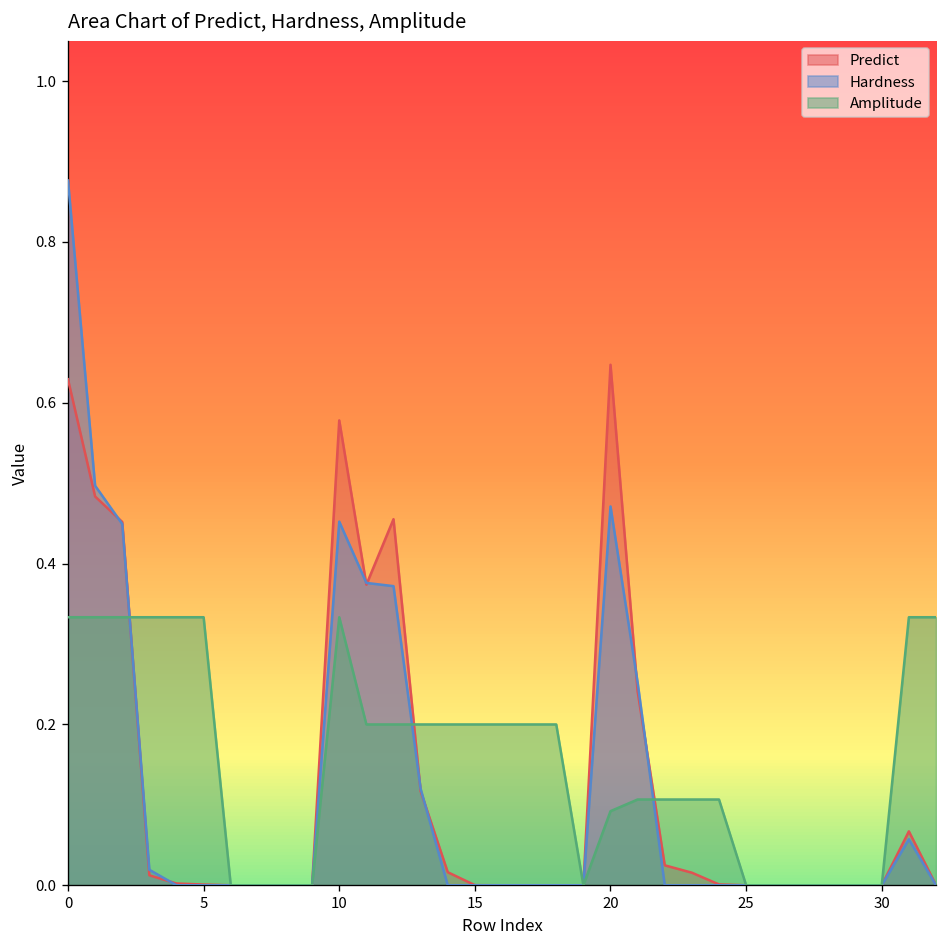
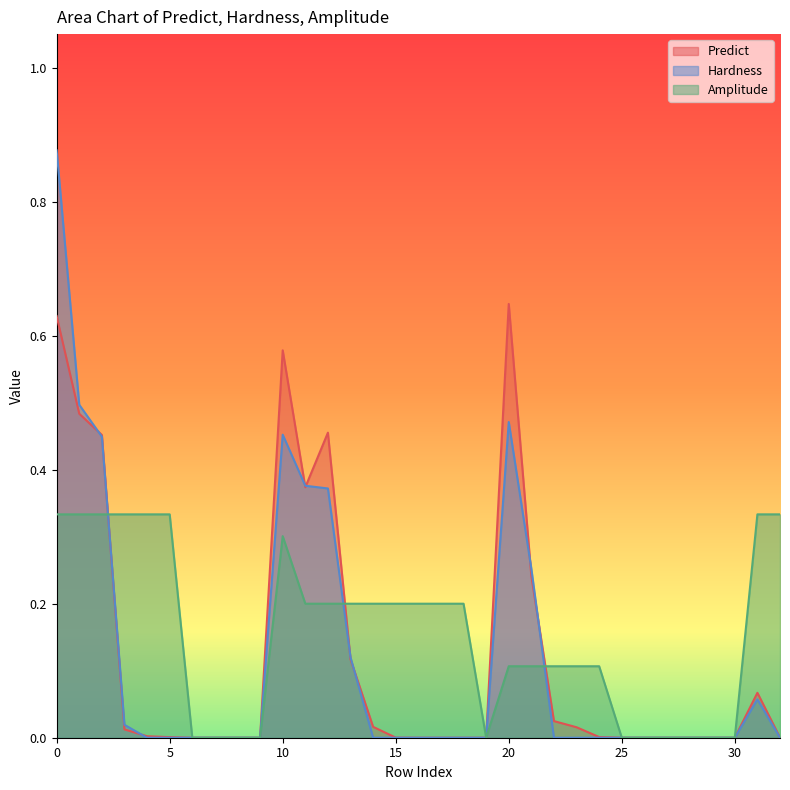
Amplitude, 10: 0.33 -> 0.30
Amplitude, 20: 0.09 -> 0.11
